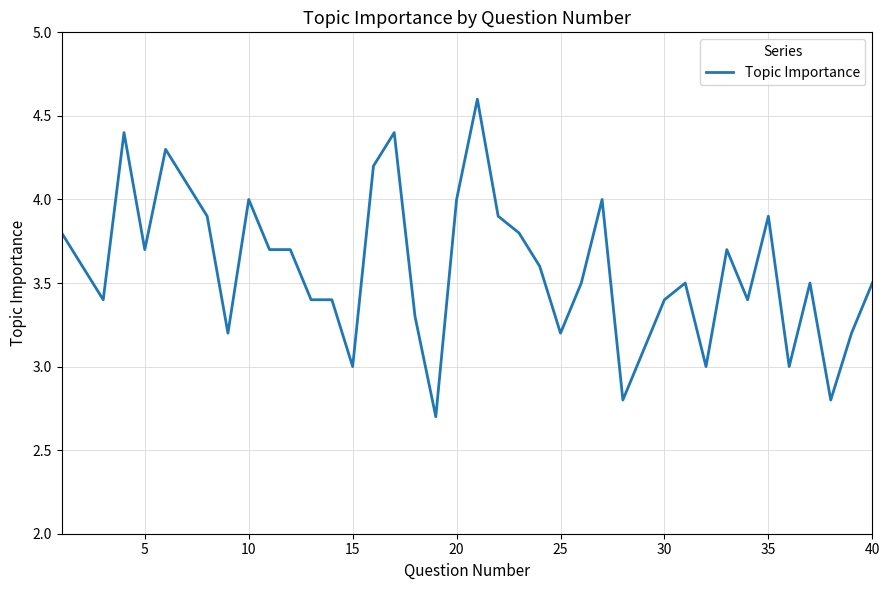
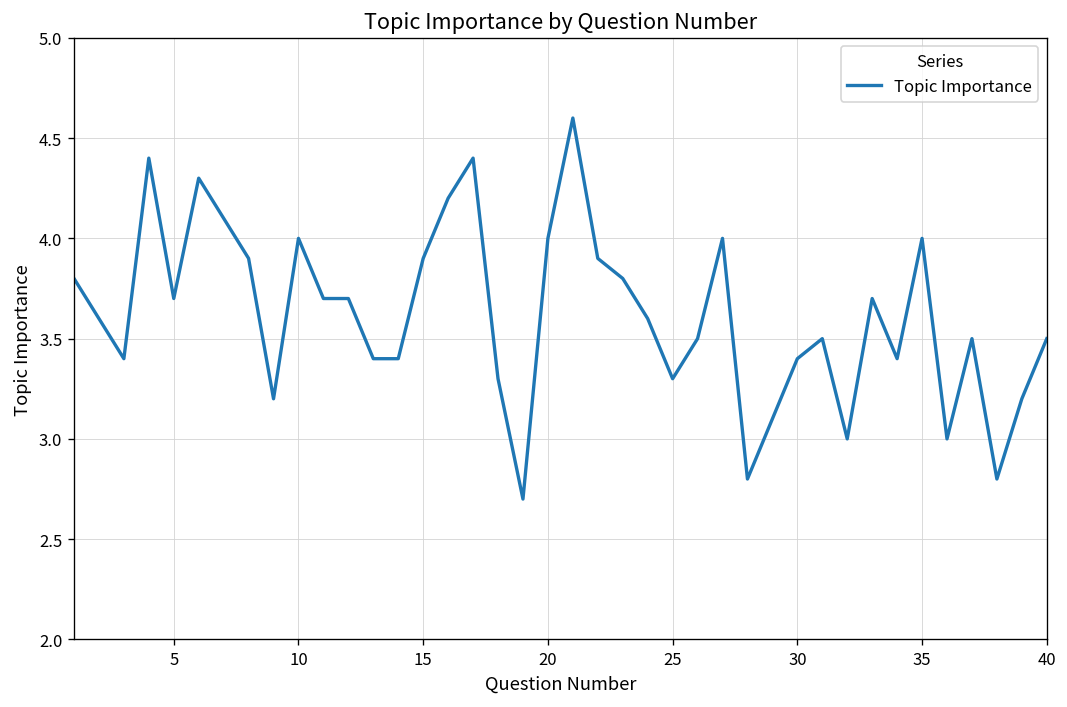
15: 3.0 -> 3.9
25: 3.2 -> 3.3
35: 3.9 -> 4.0
